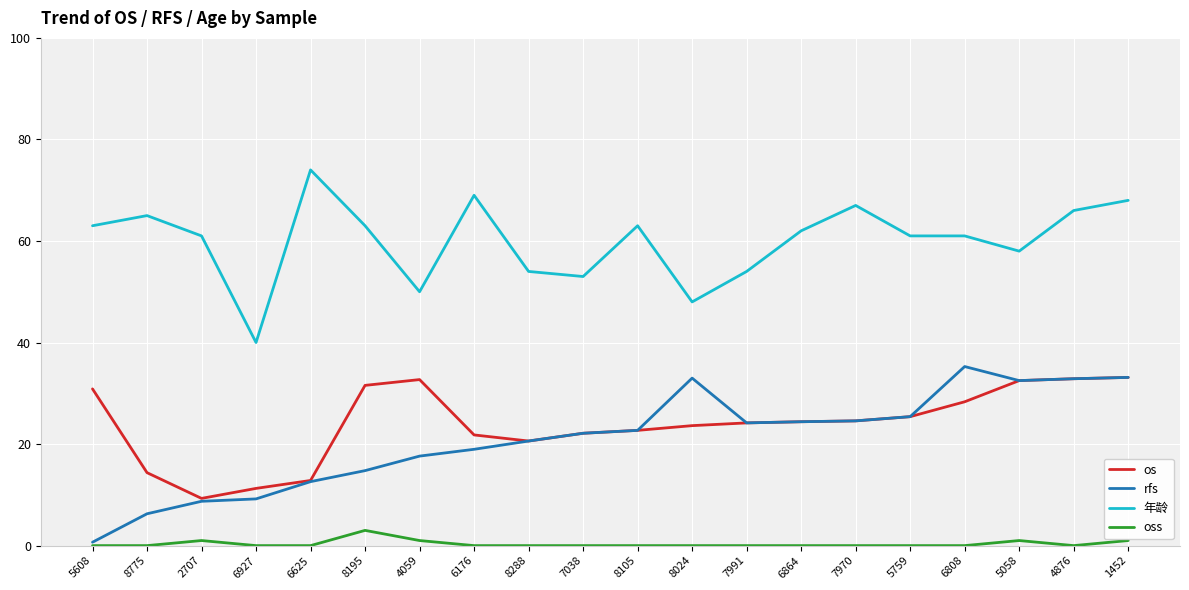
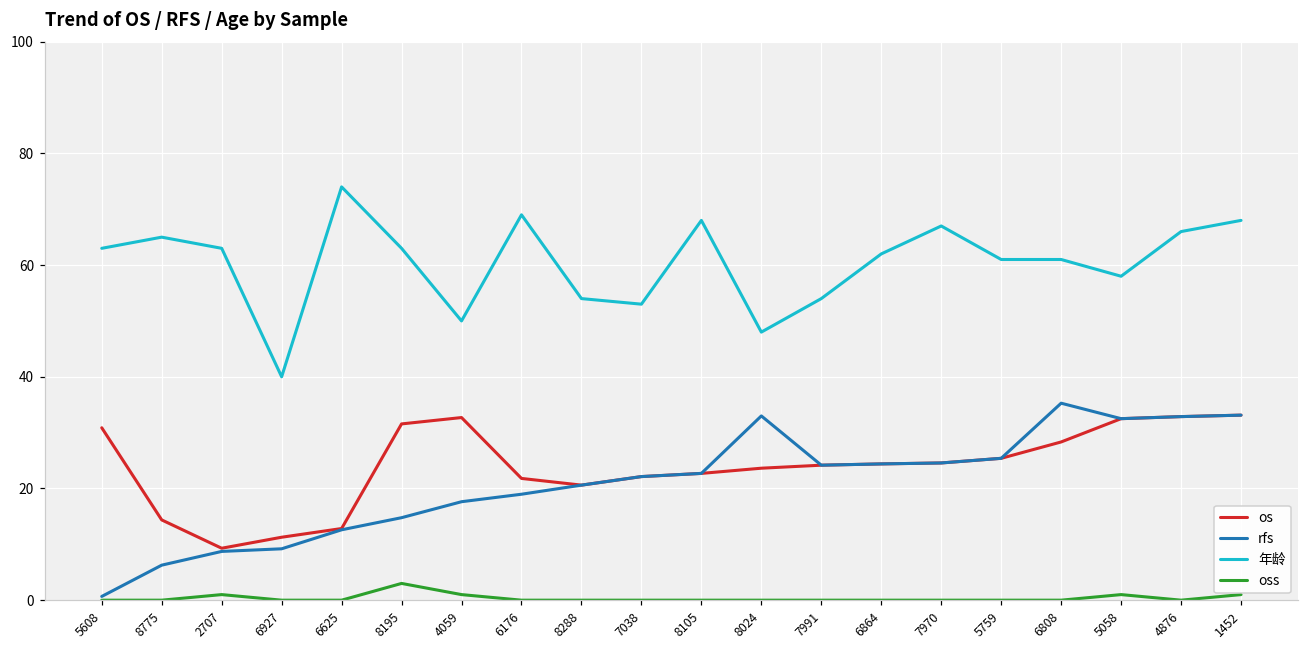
年龄, 2707: 61 -> 63
年龄, 8105: 63 -> 68
